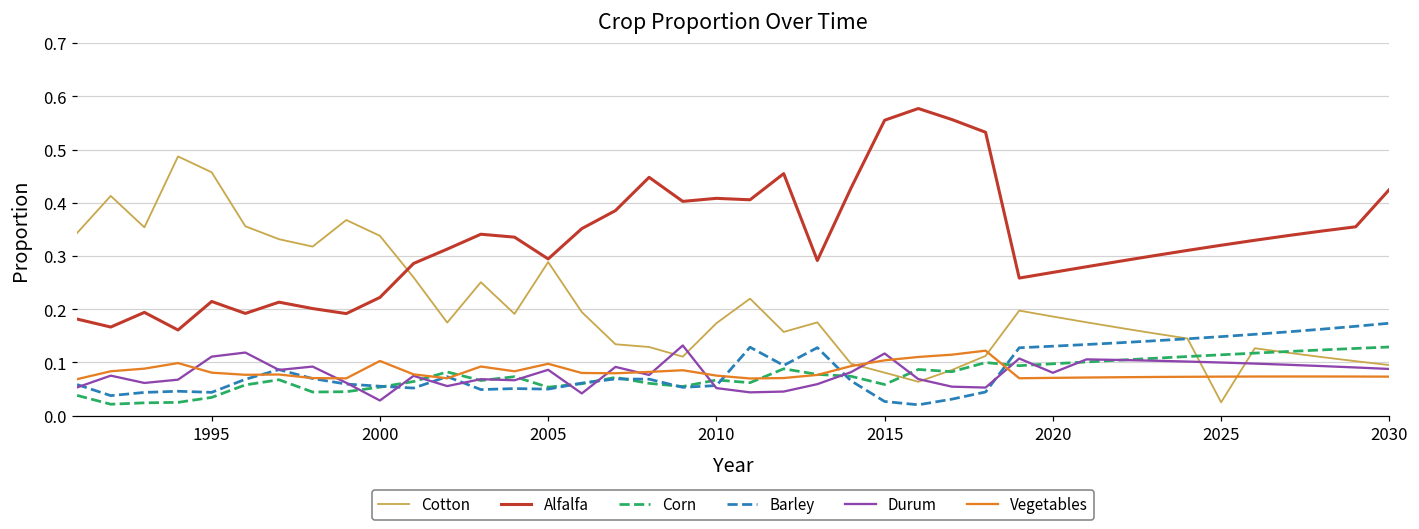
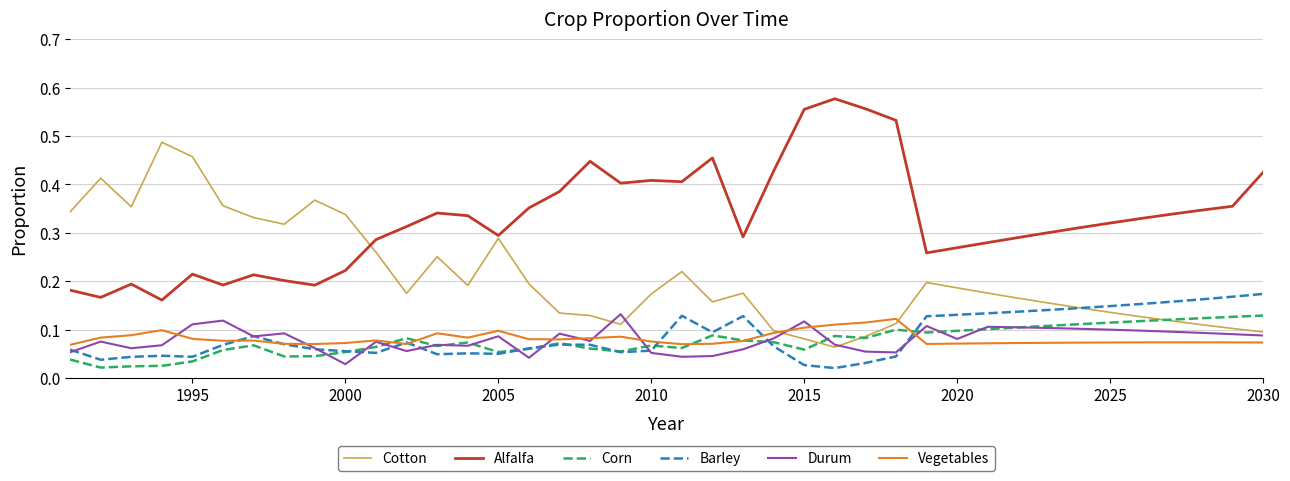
Vegetables, 2000: 0.10 -> 0.07
Cotton, 2025: 0.03 -> 0.14
